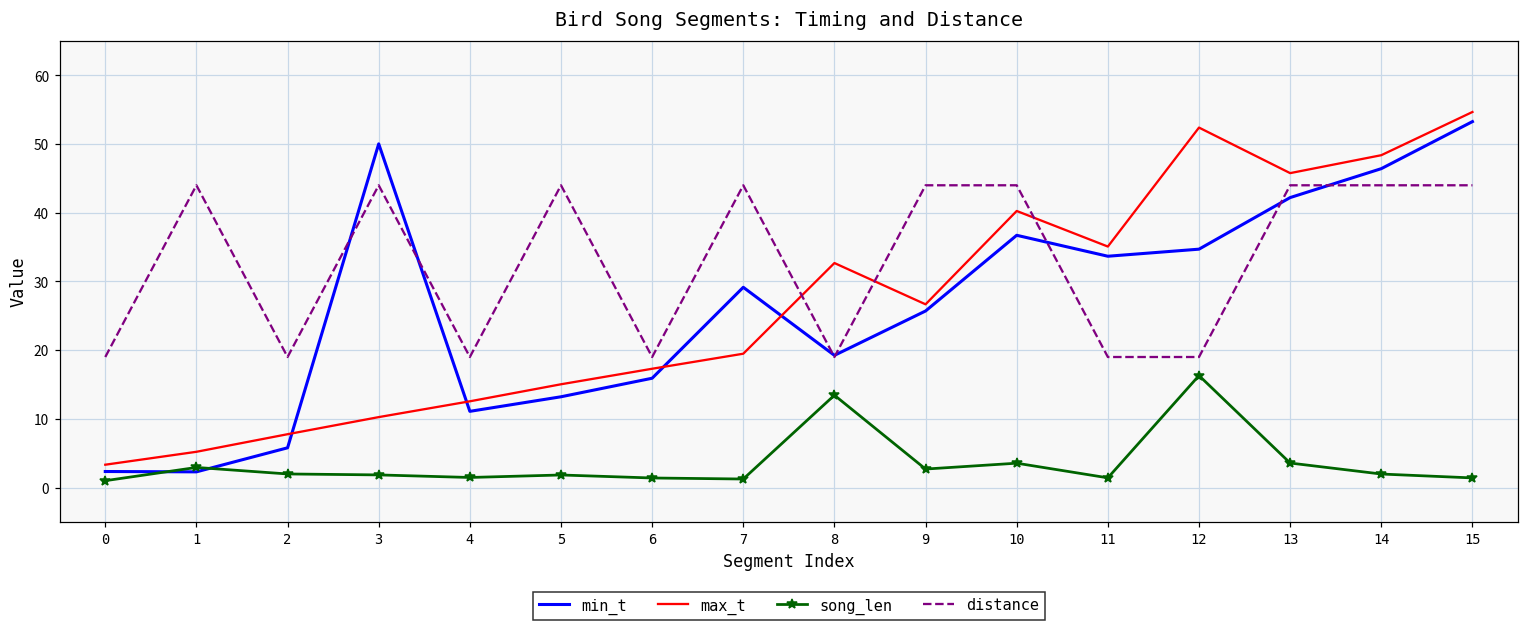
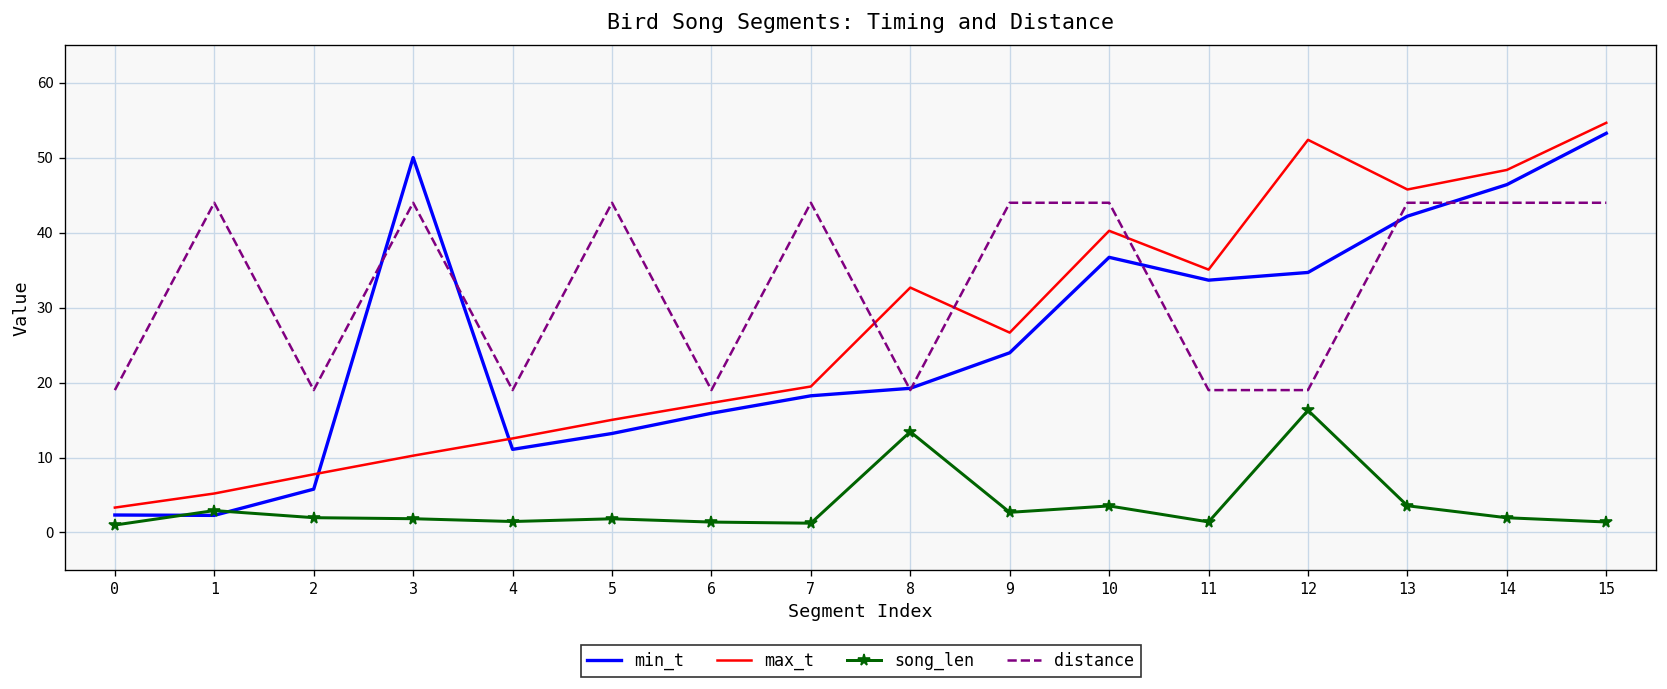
min_t, 7: 29 -> 18
min_t, 9: 26 -> 24
